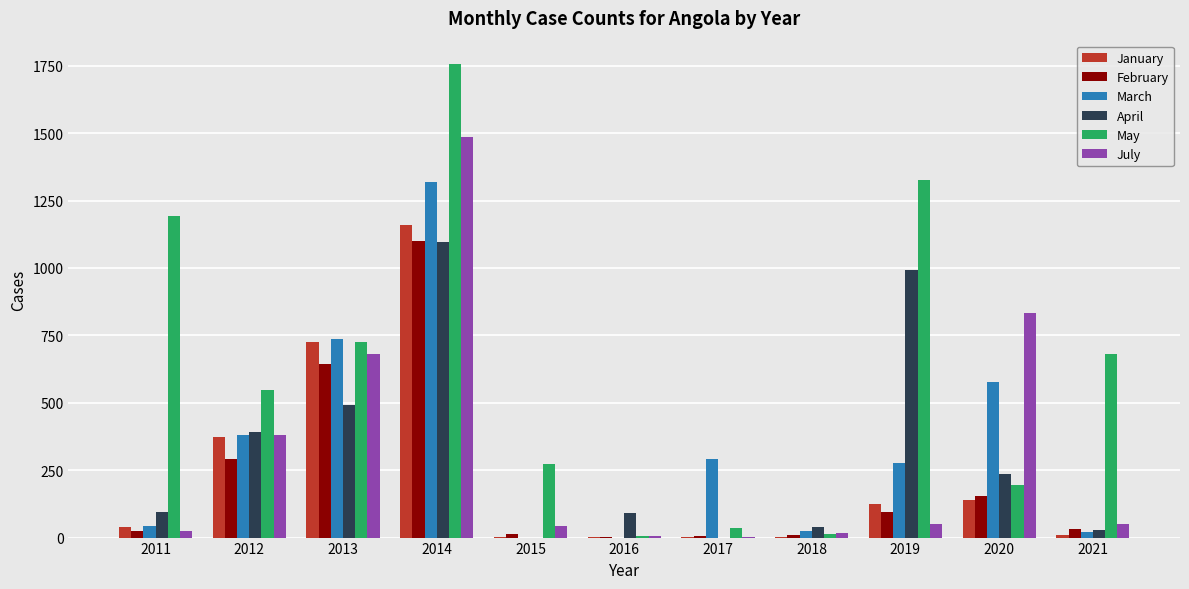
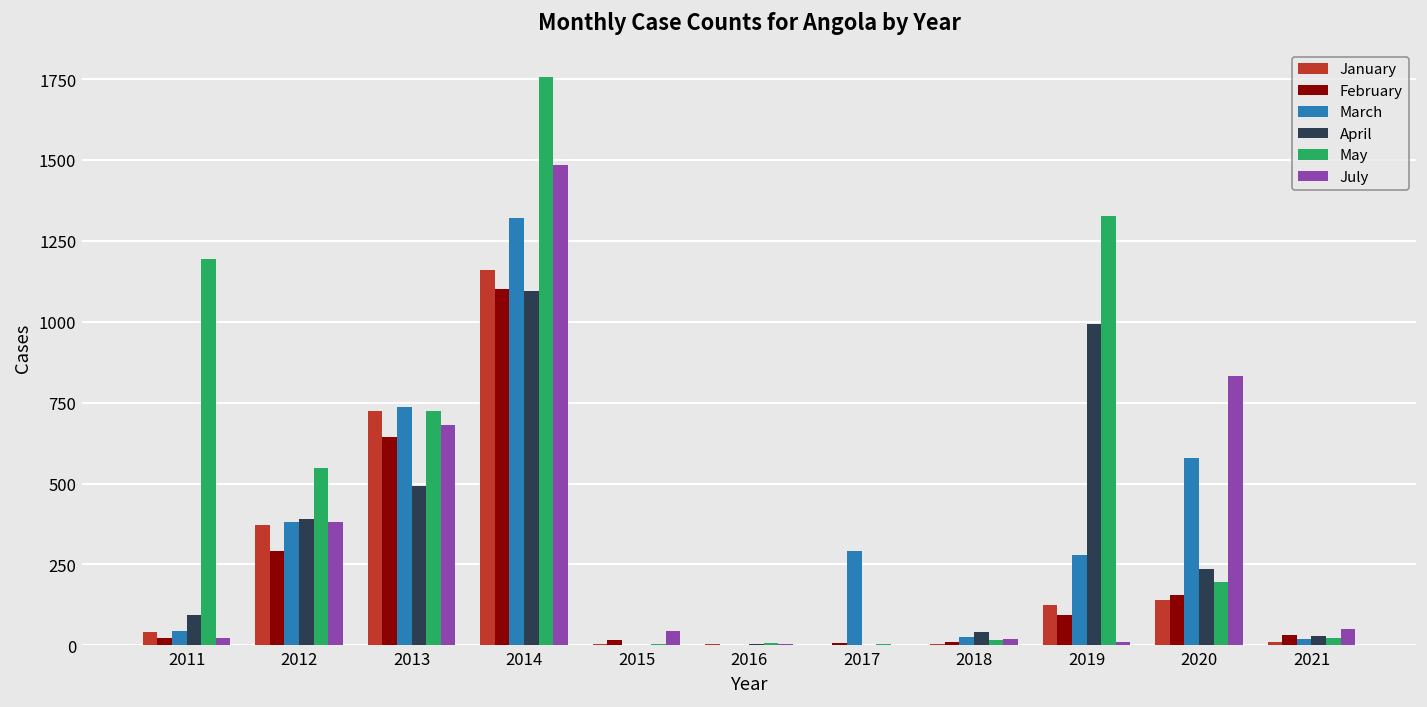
May, 2015: 270 -> 0
April, 2016: 90 -> 0
May, 2017: 40 -> 0
July, 2019: 50 -> 10
May, 2021: 680 -> 20
